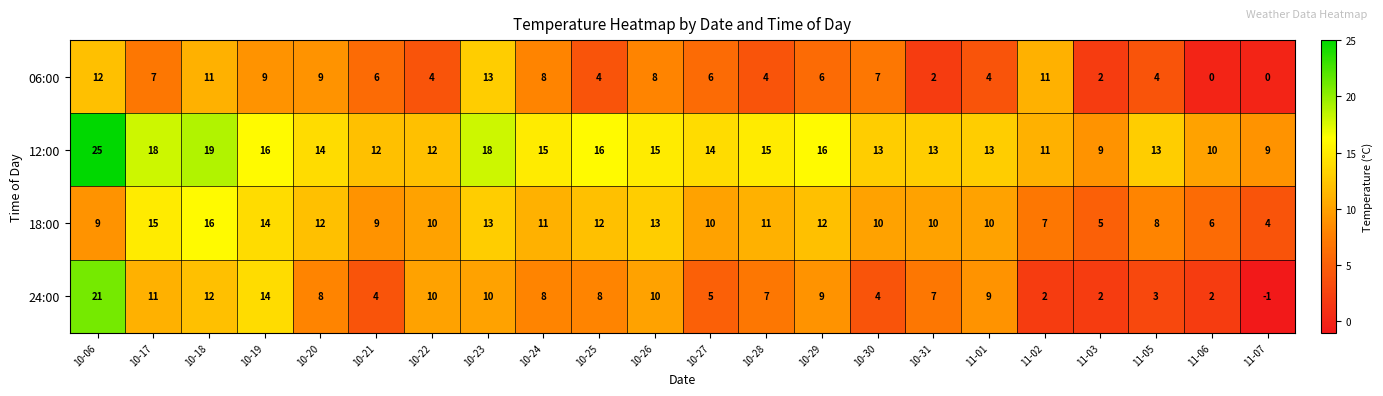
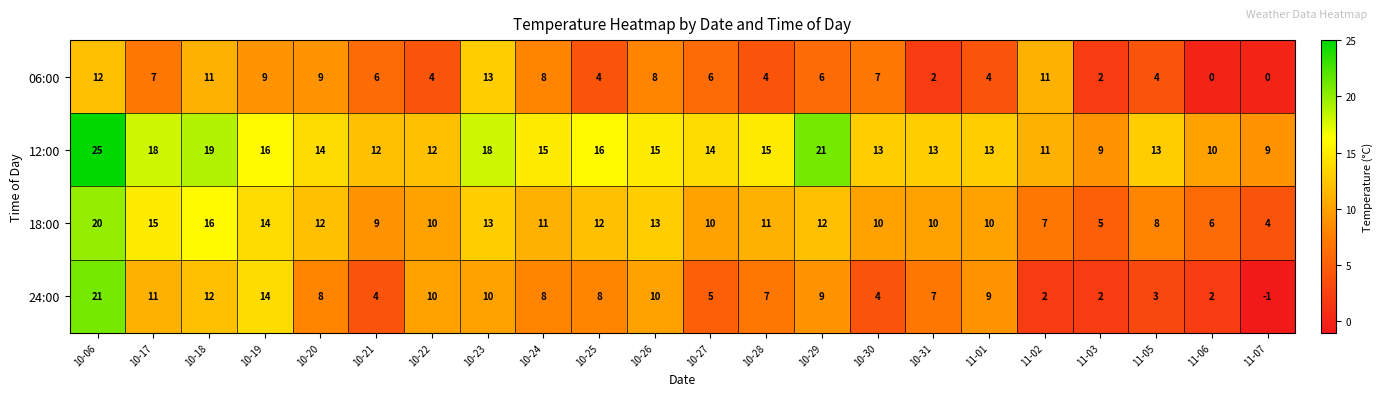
12:00, 10-29: 16 -> 21
18:00, 10-06: 9 -> 20
